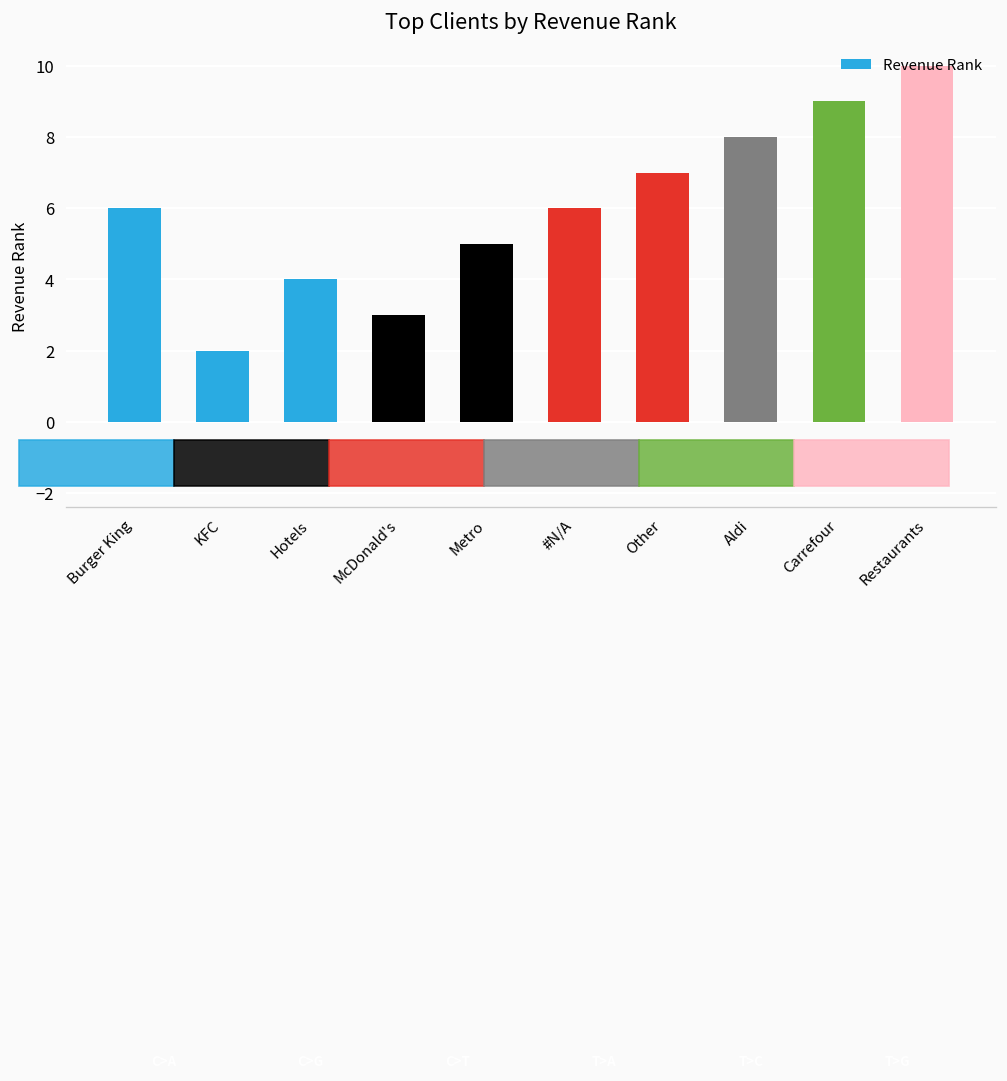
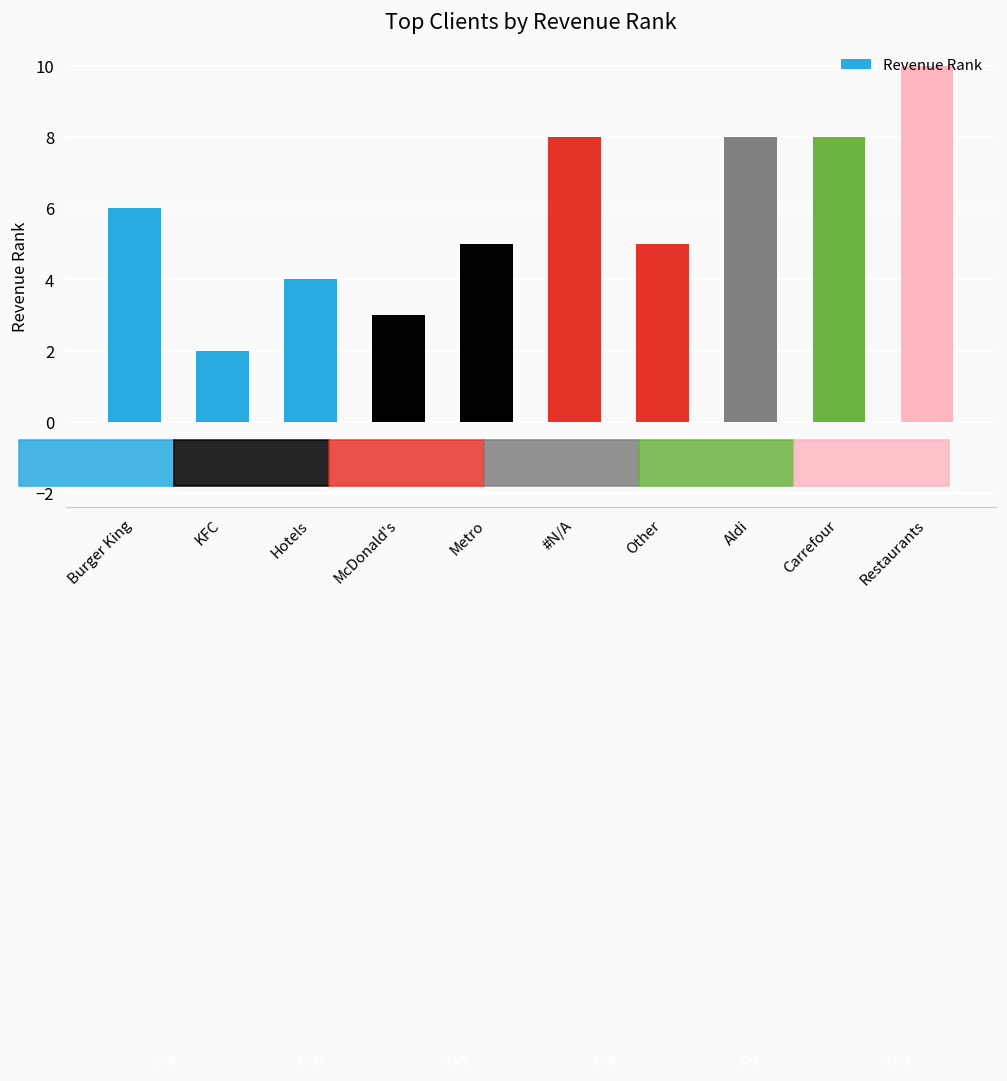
#N/A: 6 -> 8
Other: 7 -> 5
Carrefour: 9 -> 8
